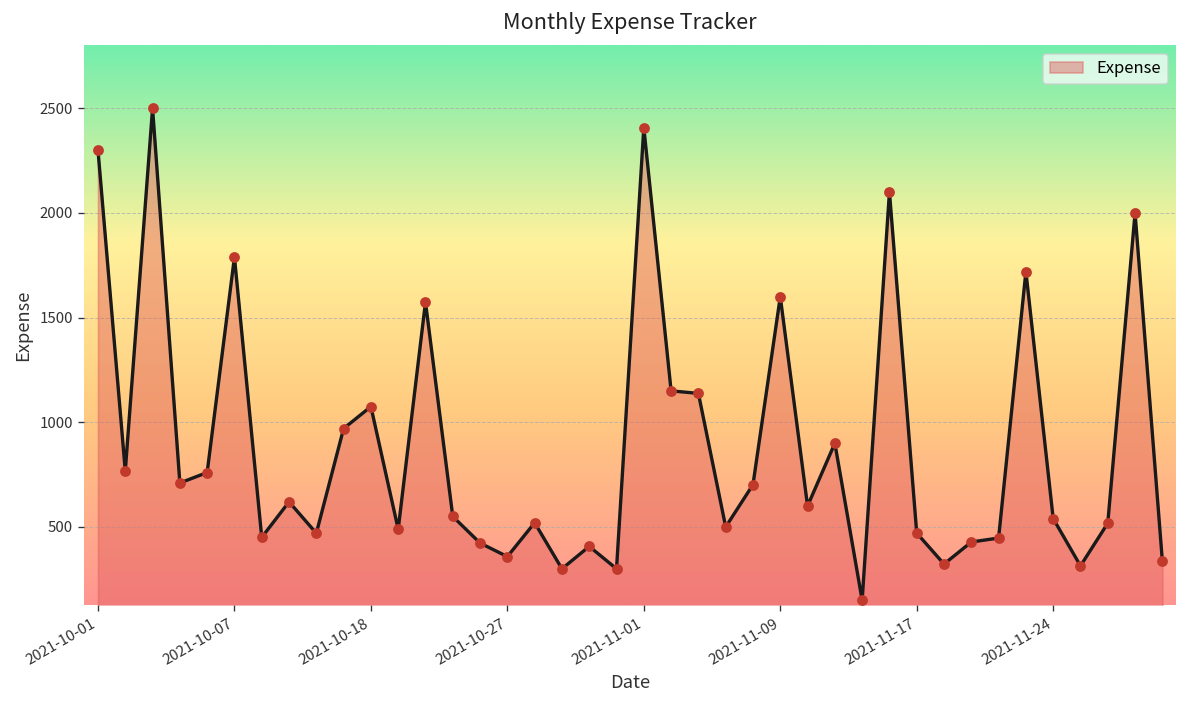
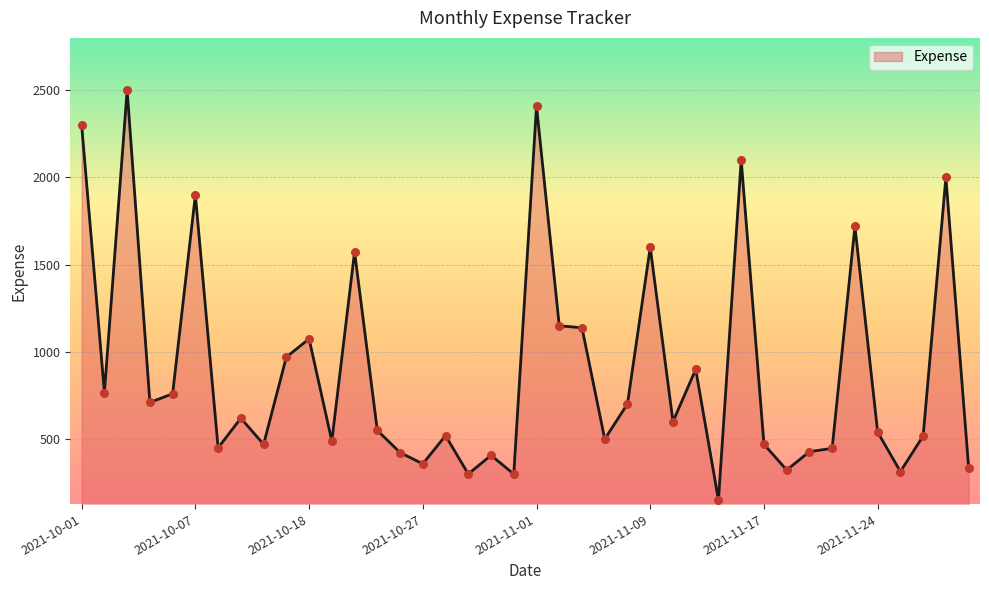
2021-10-07: 1790 -> 1900
